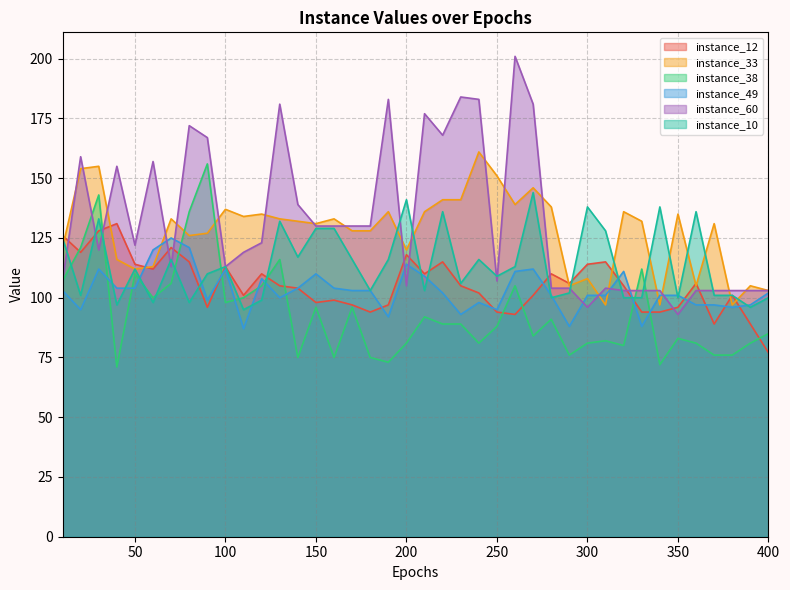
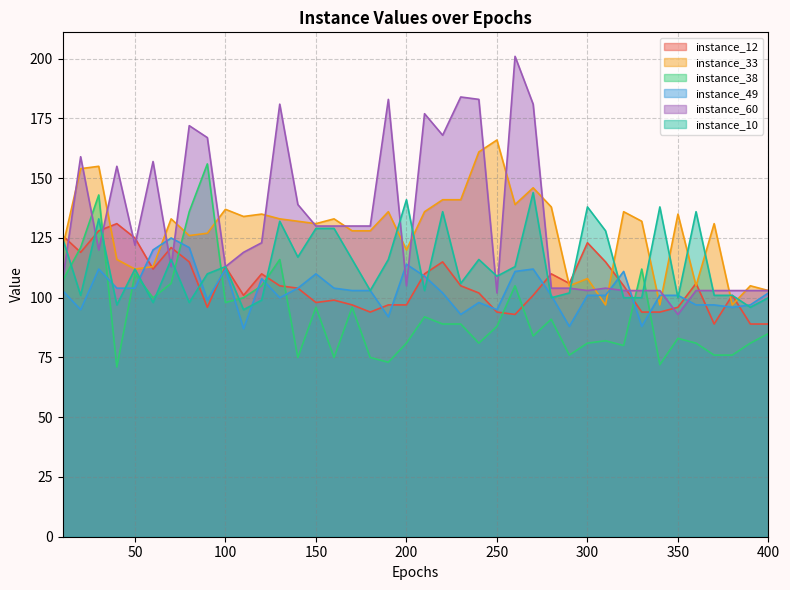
instance_12, 50: 114 -> 125
instance_12, 200: 118 -> 97
instance_33, 250: 151 -> 166
instance_60, 250: 107 -> 102
instance_12, 300: 114 -> 123
instance_60, 300: 96 -> 103
instance_12, 400: 77 -> 89
